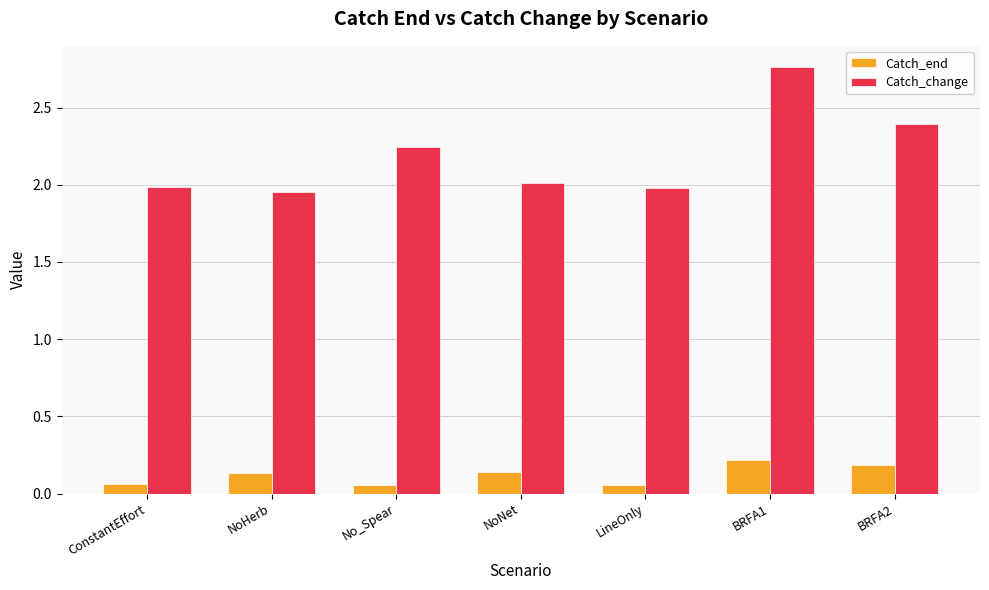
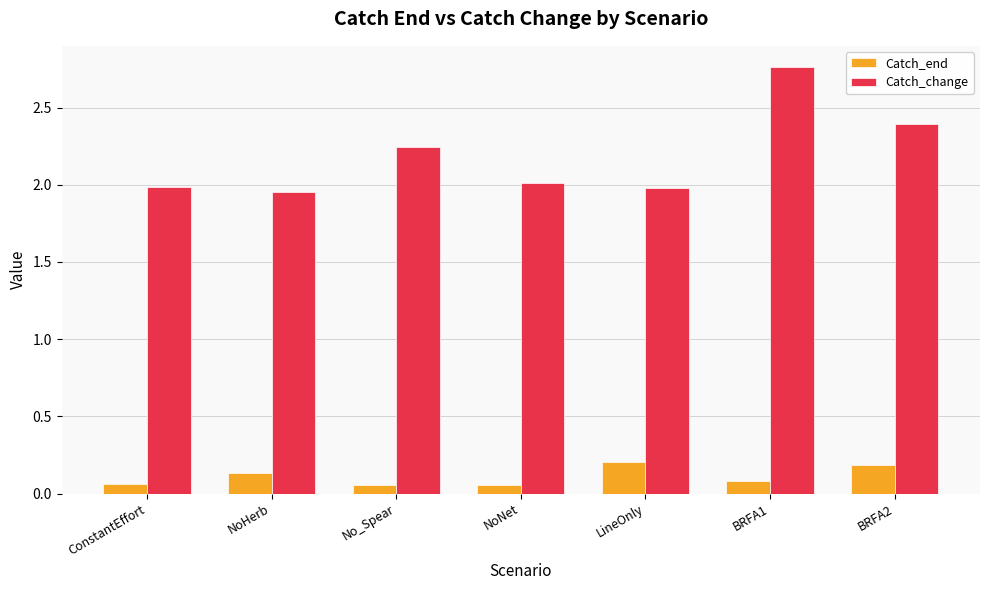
Catch_end, NoNet: 0.14 -> 0.06
Catch_end, LineOnly: 0.06 -> 0.20
Catch_end, BRFA1: 0.21 -> 0.08
